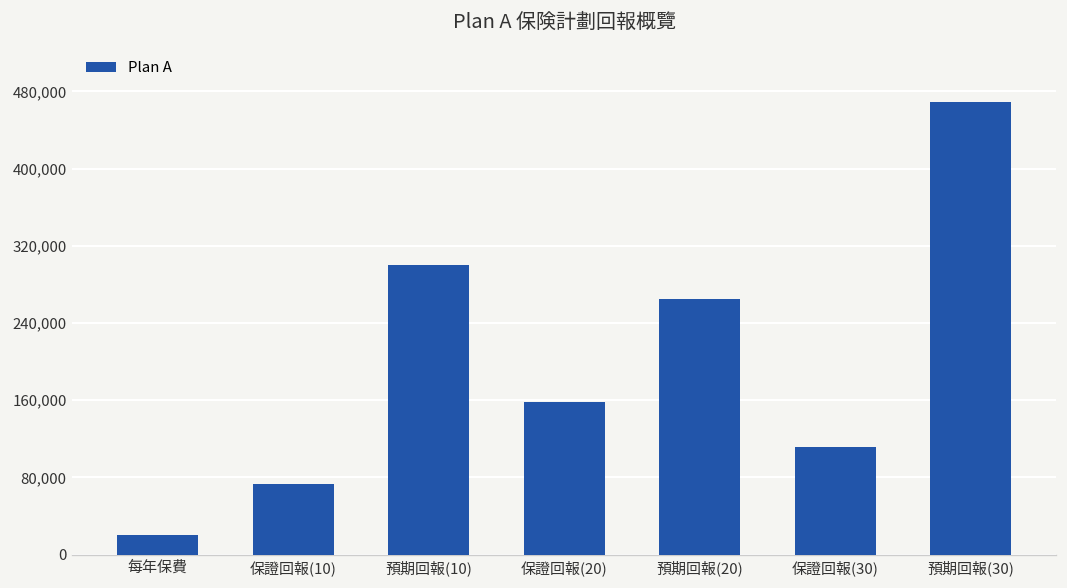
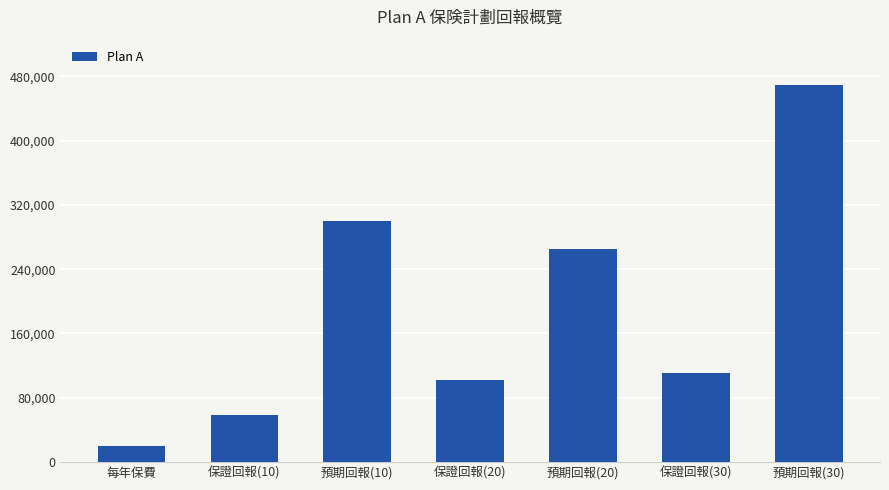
保證回報(10): 70,000 -> 60,000
保證回報(20): 160,000 -> 100,000
